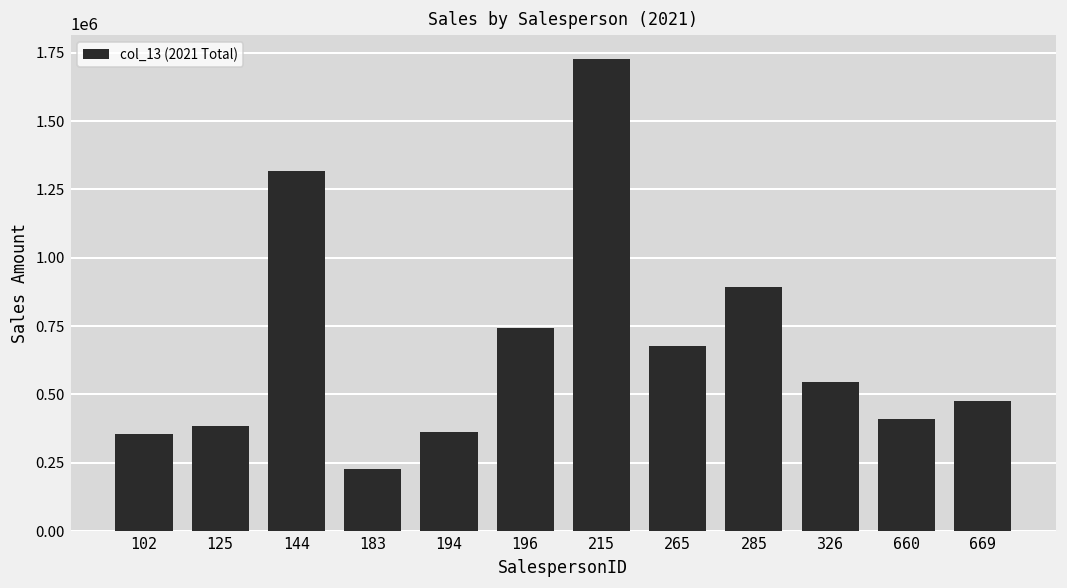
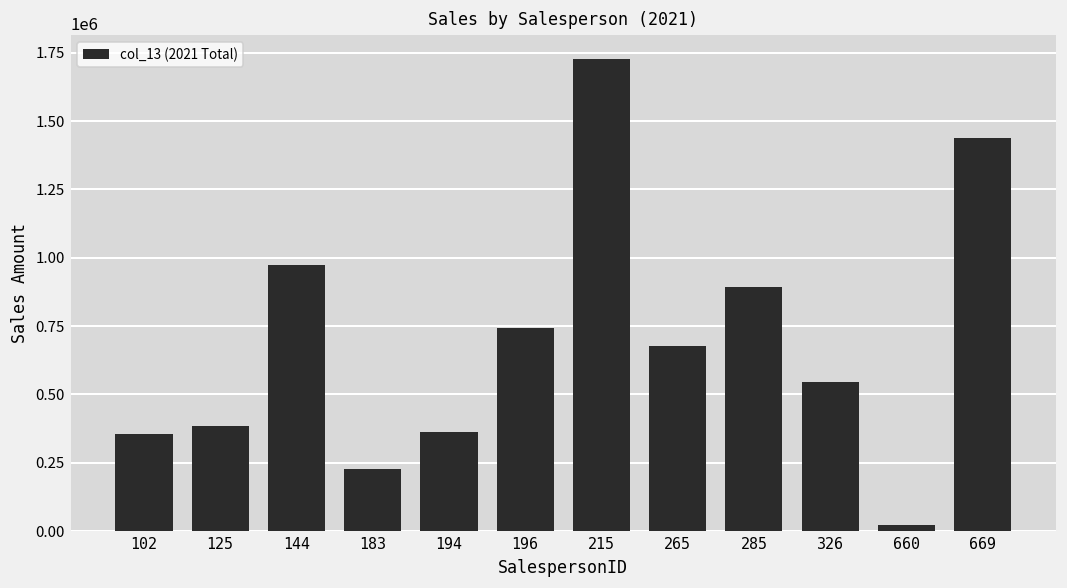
144: 1320000 -> 970000
660: 410000 -> 20000
669: 470000 -> 1440000
